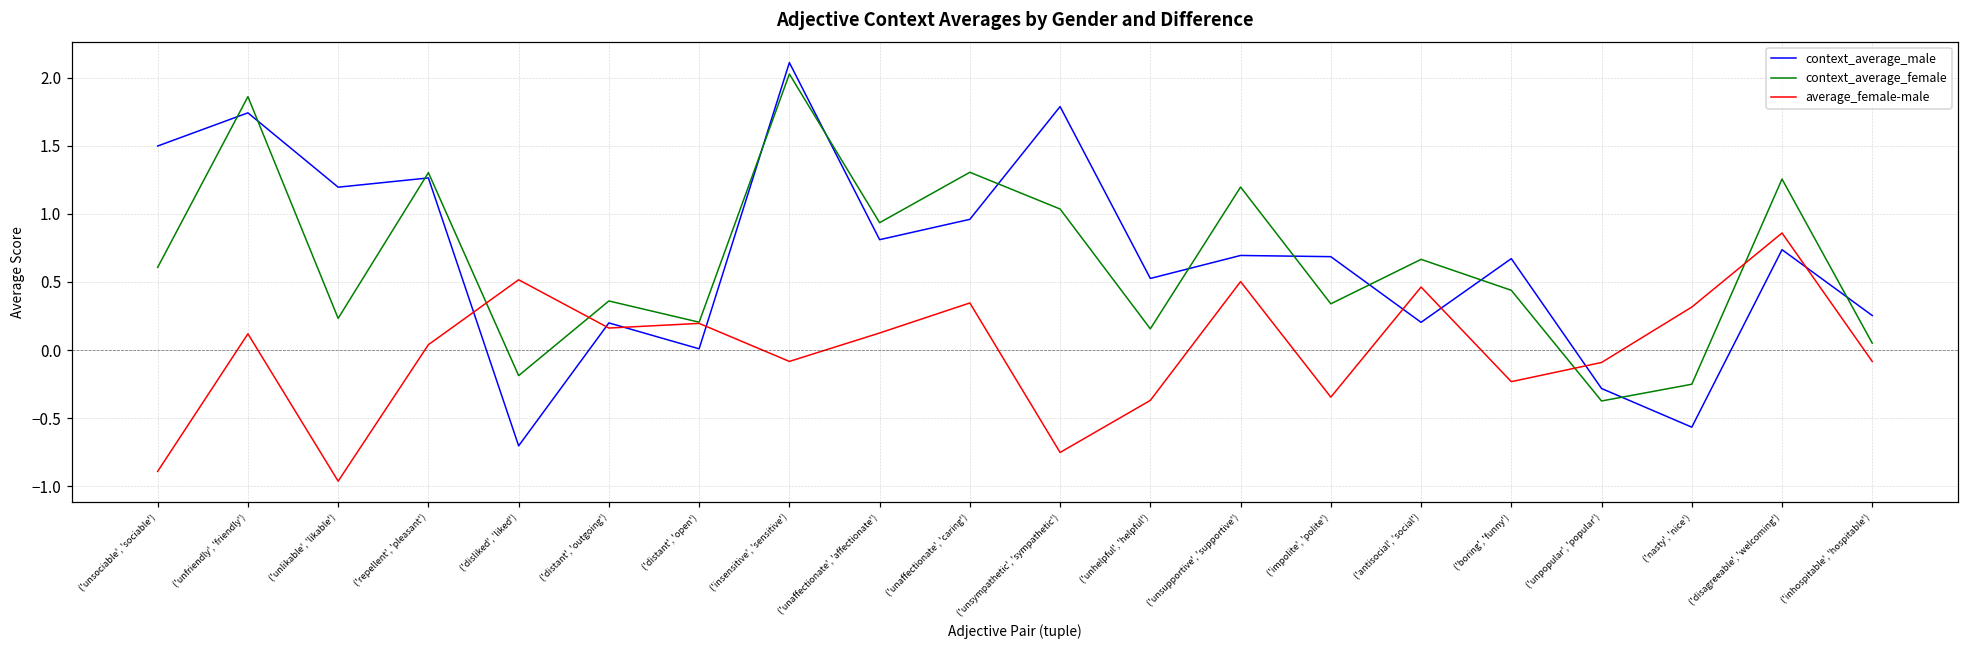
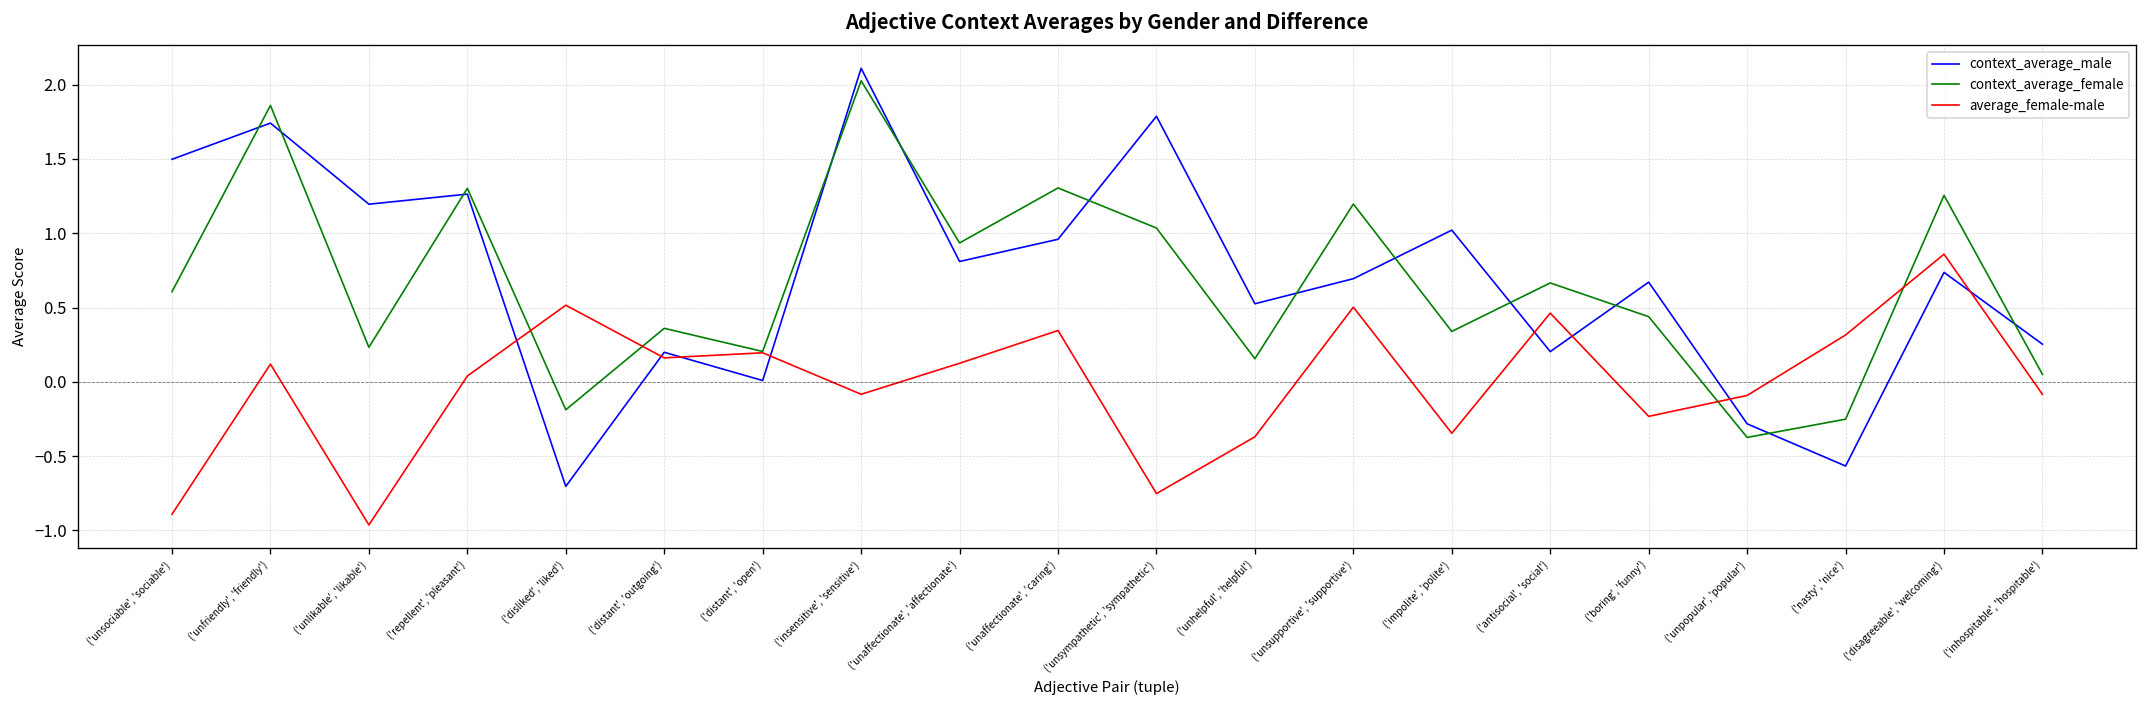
context_average_male, ('impolite', 'polite'): 0.69 -> 1.02
